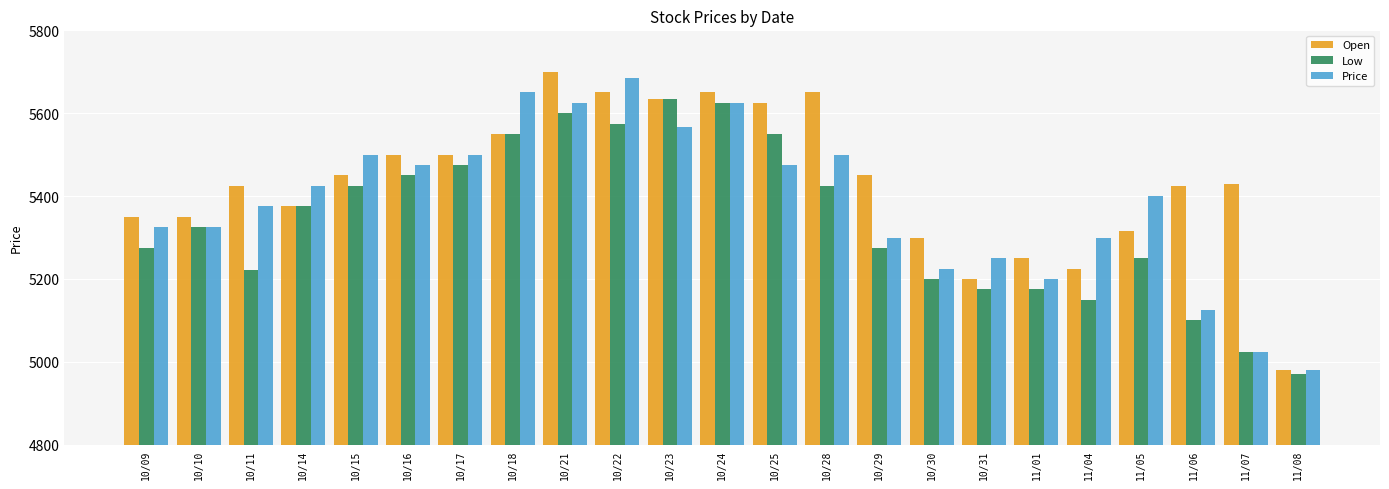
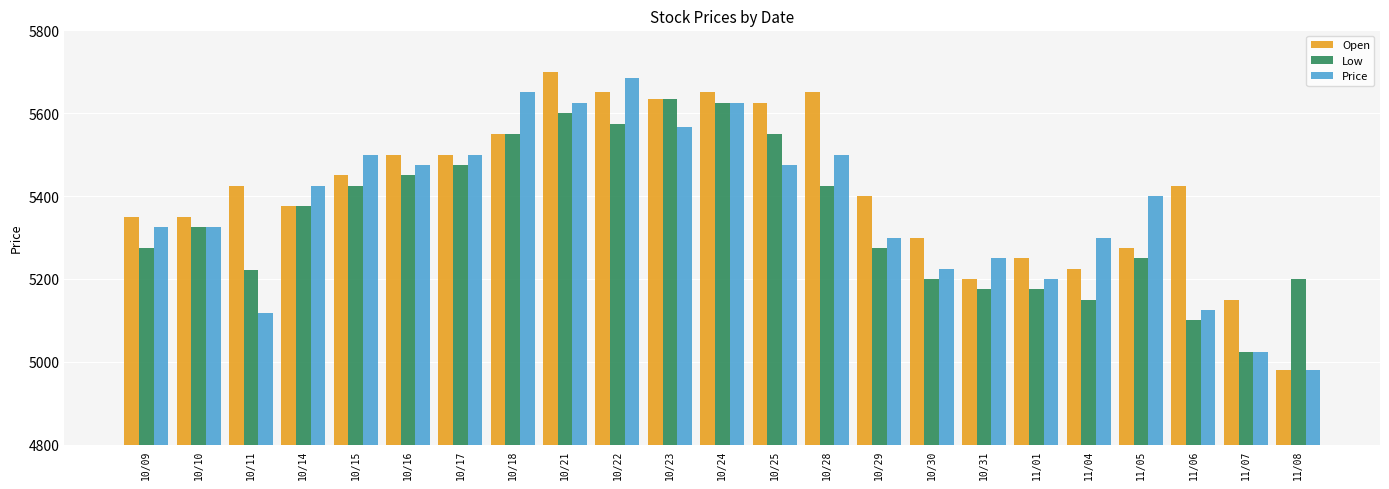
Price, 10/11: 5380 -> 5120
Open, 10/29: 5450 -> 5400
Open, 11/05: 5320 -> 5280
Open, 11/07: 5430 -> 5150
Low, 11/08: 4970 -> 5200
